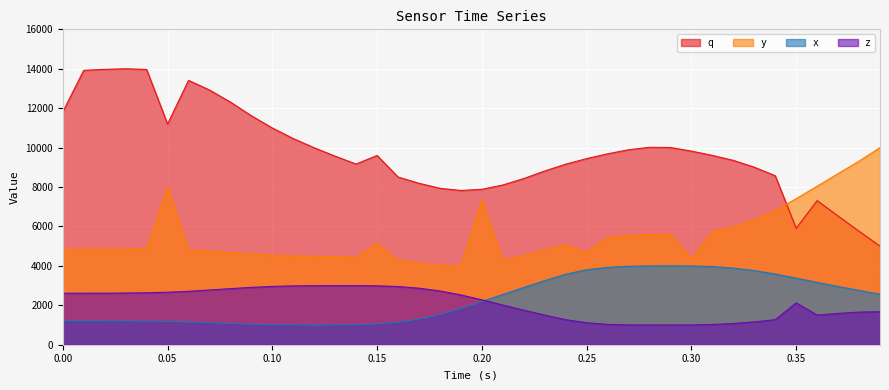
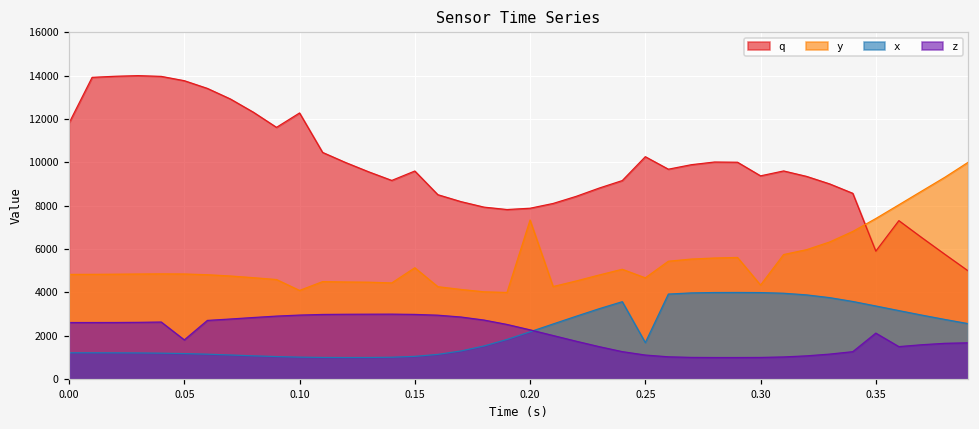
q, 0.05: 11200 -> 13800
y, 0.05: 8000 -> 4900
z, 0.05: 2700 -> 1800
q, 0.10: 11000 -> 12300
y, 0.10: 4500 -> 4100
q, 0.25: 9400 -> 10300
x, 0.25: 3800 -> 1700
q, 0.30: 9800 -> 9400
